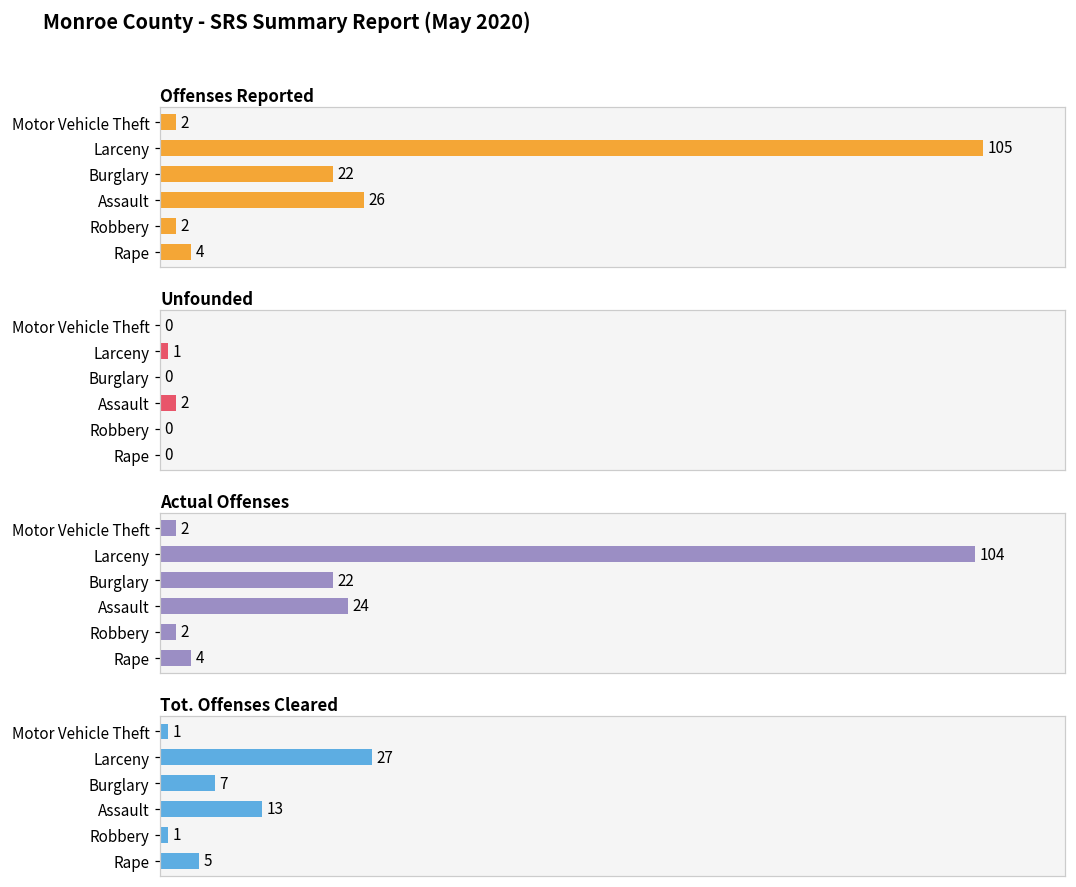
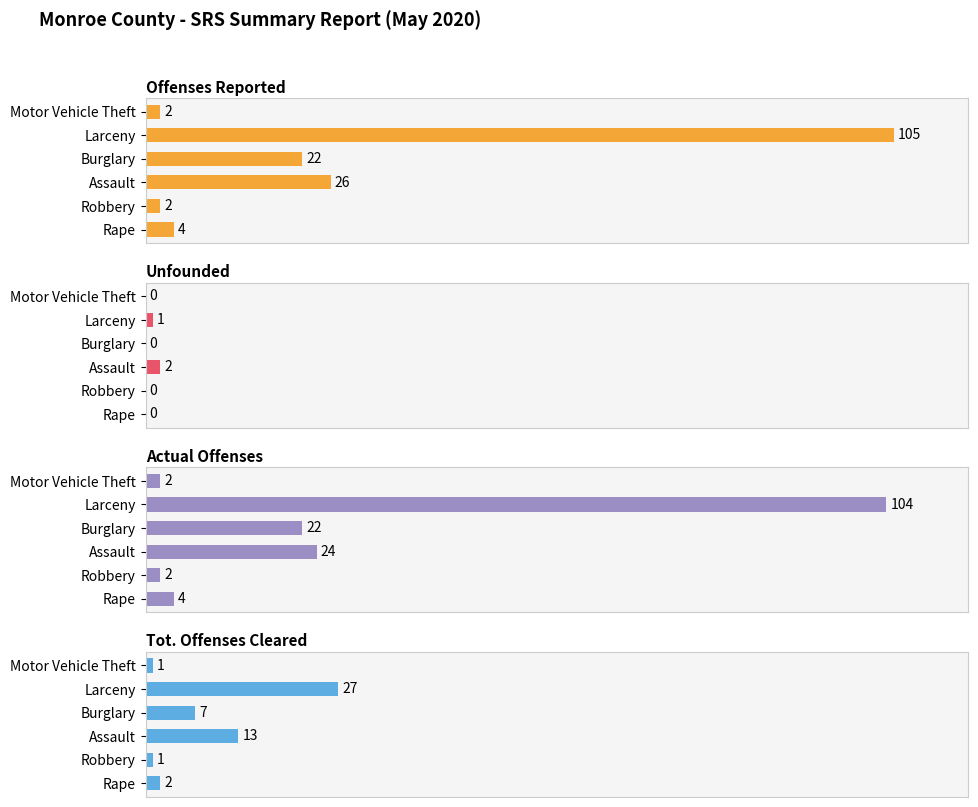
Tot. Offenses Cleared, Rape: 5 -> 2
